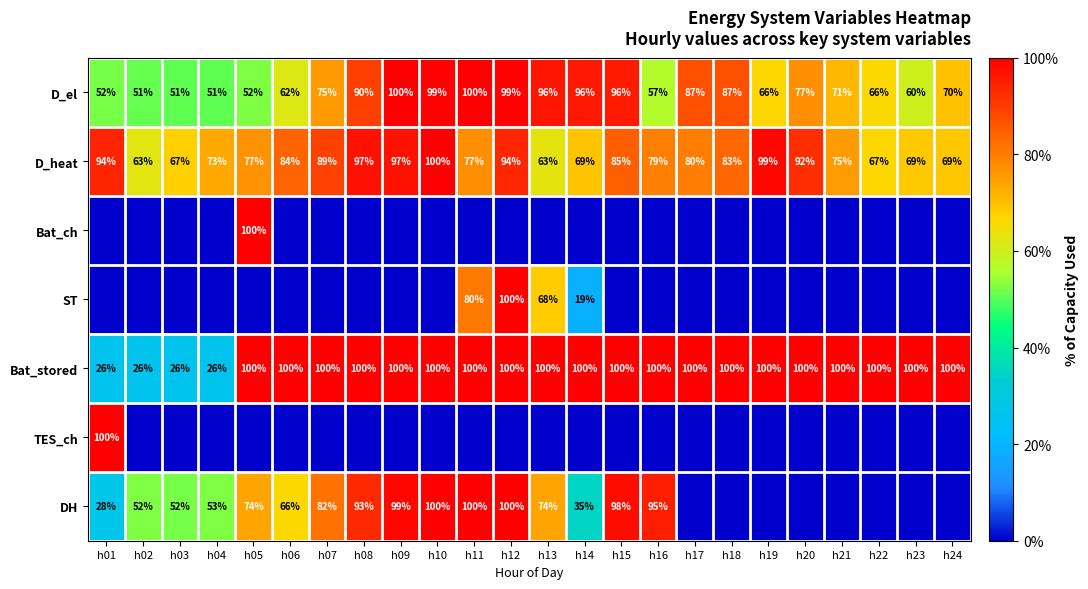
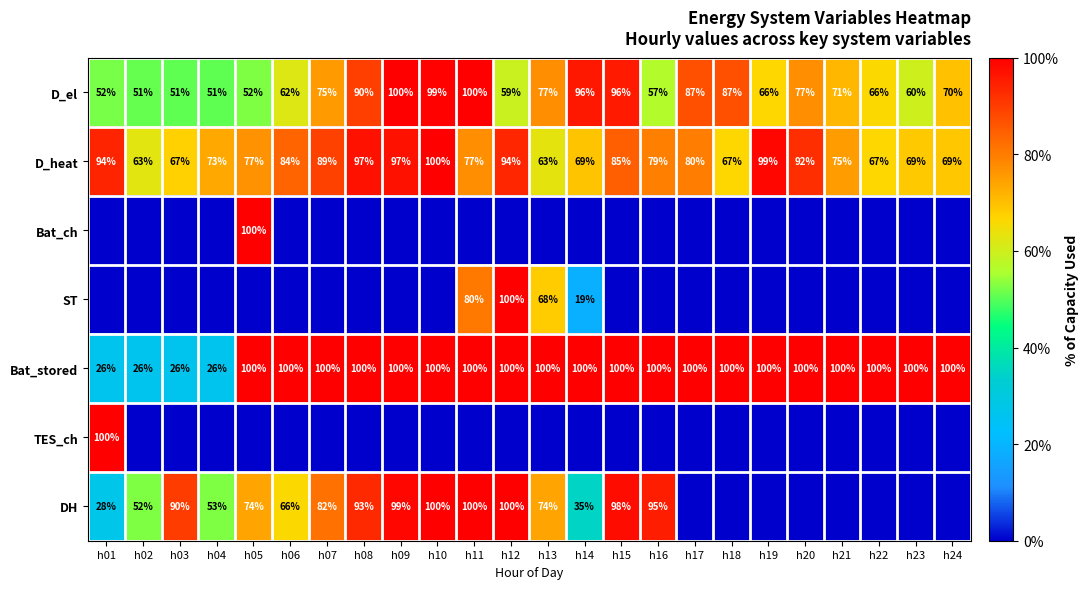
D_el, h12: 99% -> 59%
D_el, h13: 96% -> 77%
D_heat, h18: 83% -> 67%
DH, h03: 52% -> 90%
